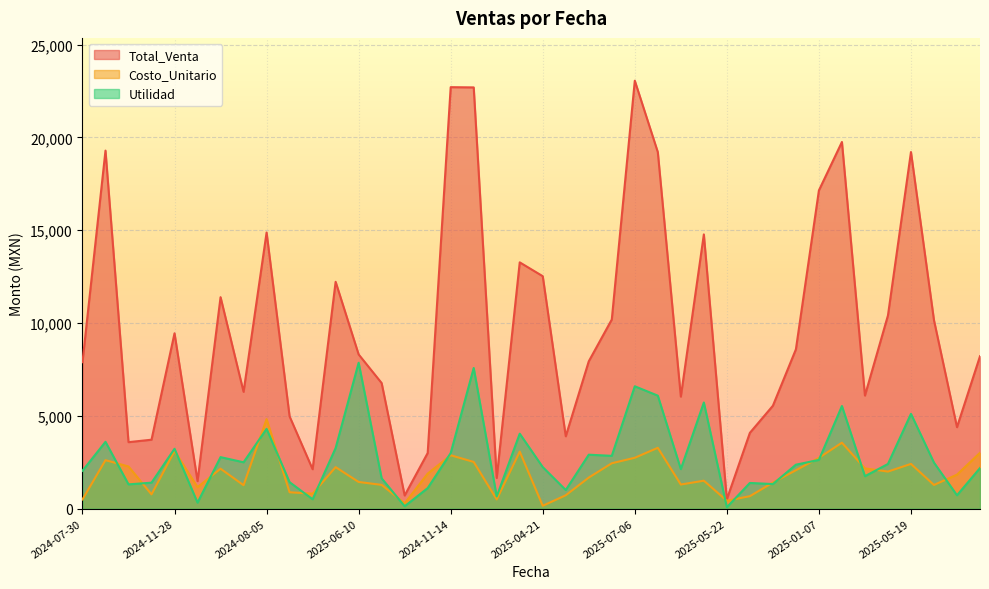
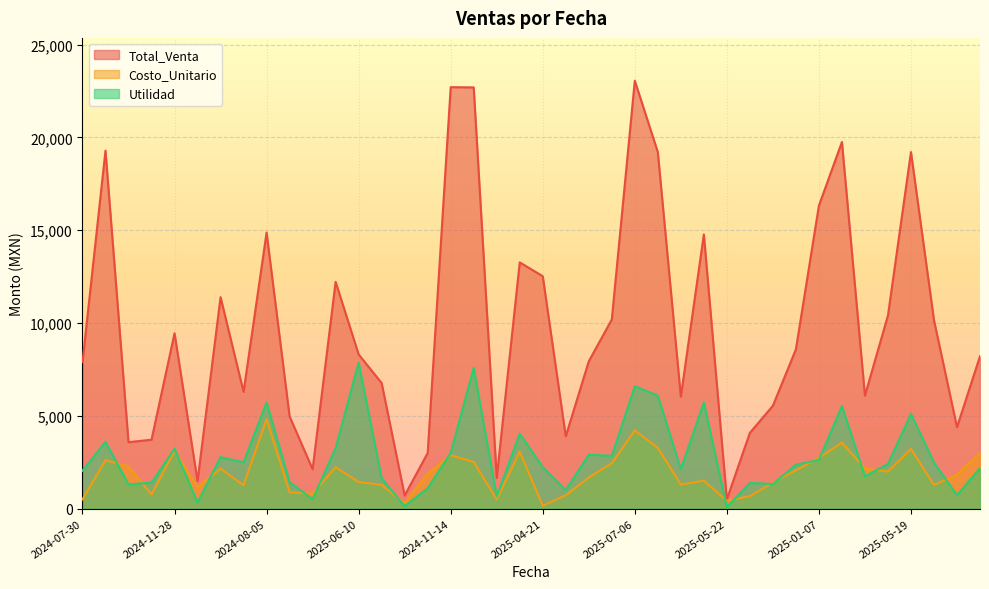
Utilidad, 2024-08-05: 4,300 -> 5,700
Costo_Unitario, 2025-07-06: 2,700 -> 4,200
Total_Venta, 2025-01-07: 17,200 -> 16,300
Costo_Unitario, 2025-05-19: 2,400 -> 3,200
